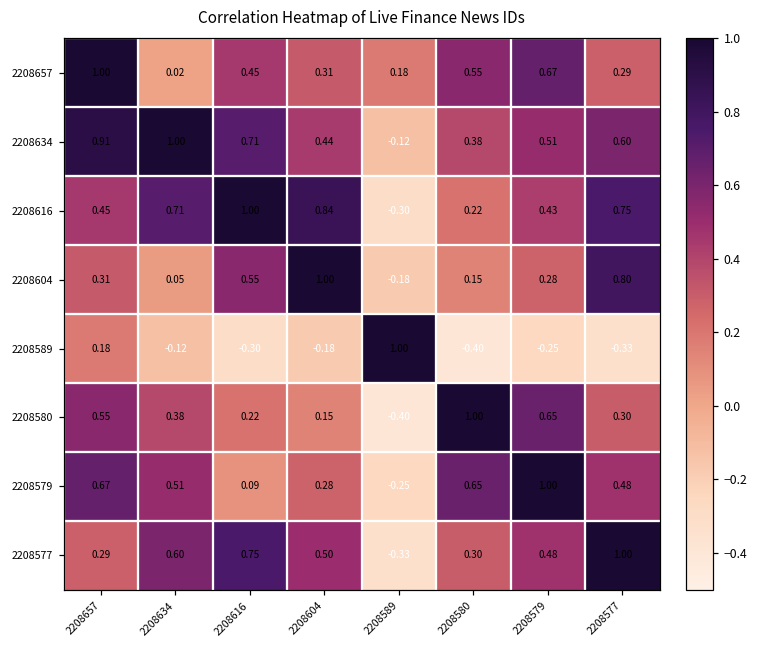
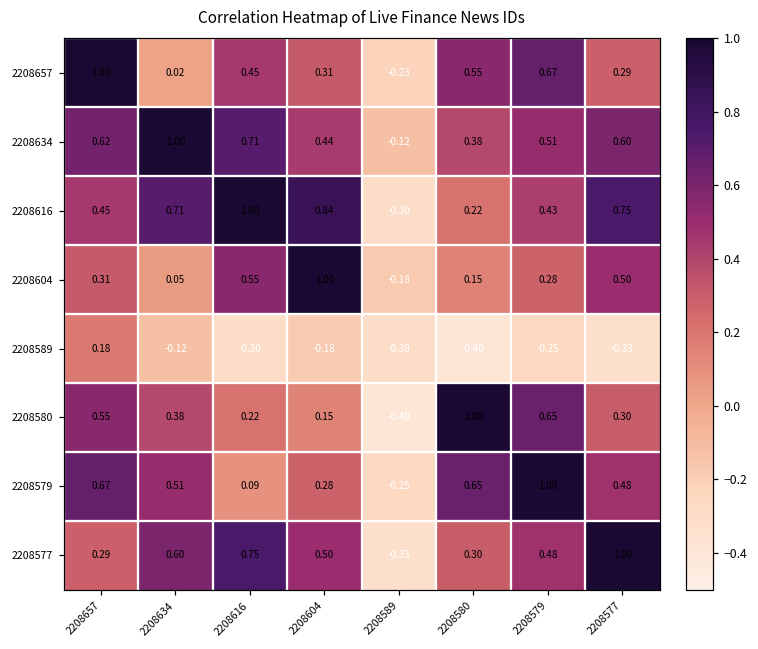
2208657, 2208589: 0.18 -> -0.23
2208634, 2208657: 0.91 -> 0.62
2208604, 2208577: 0.80 -> 0.50
2208589, 2208589: 1.00 -> -0.30
